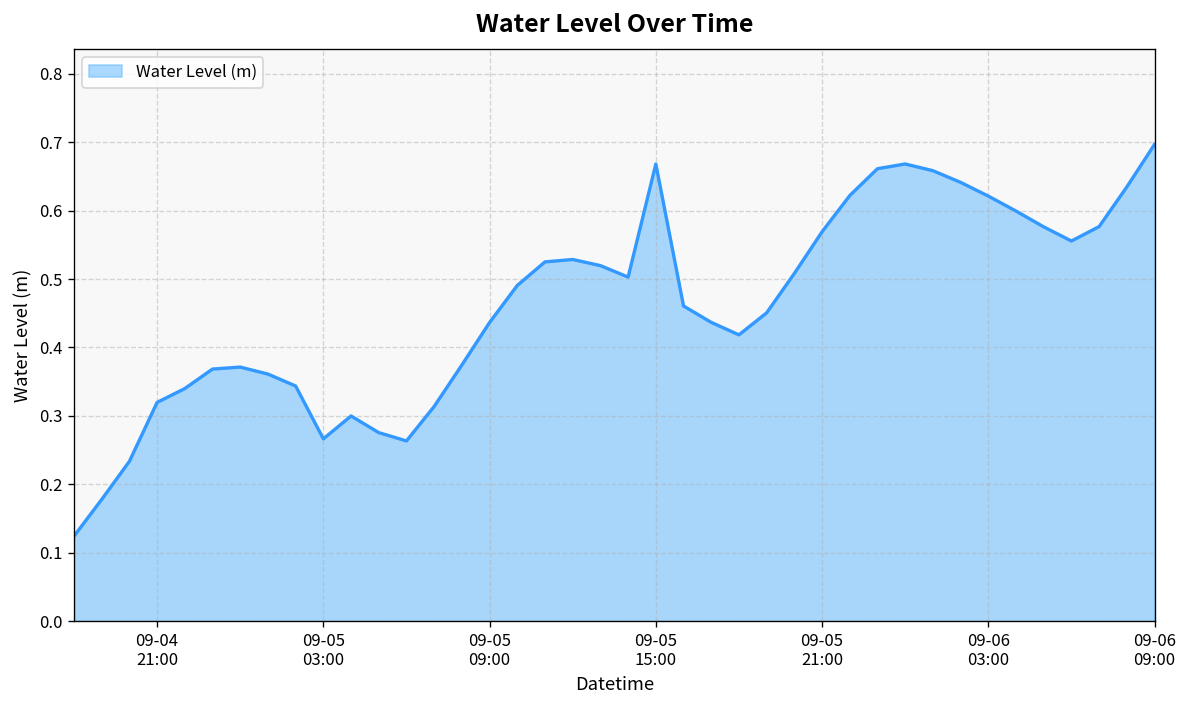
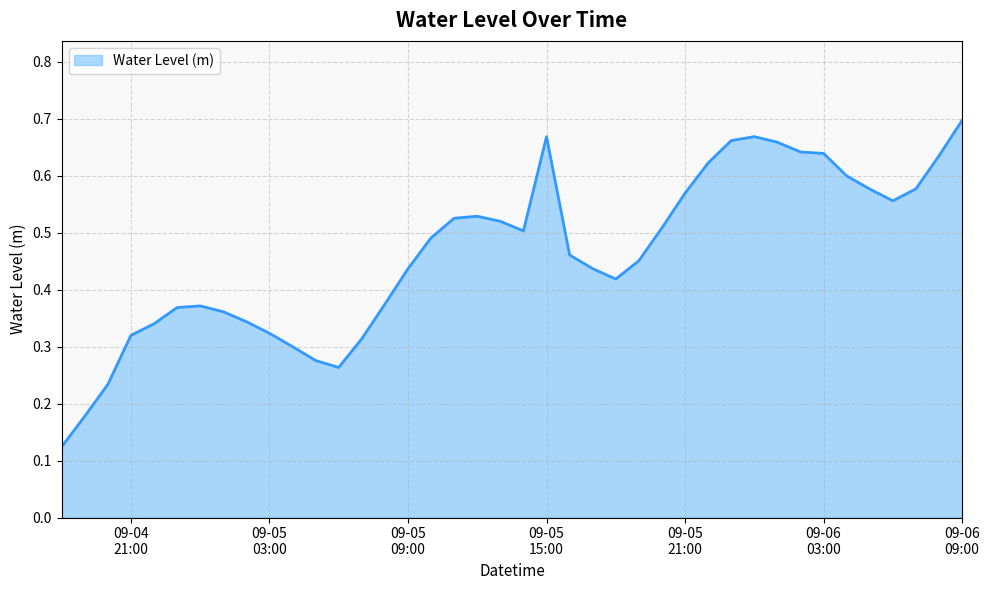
09-05 03:00: 0.27 -> 0.32
09-06 03:00: 0.62 -> 0.64
